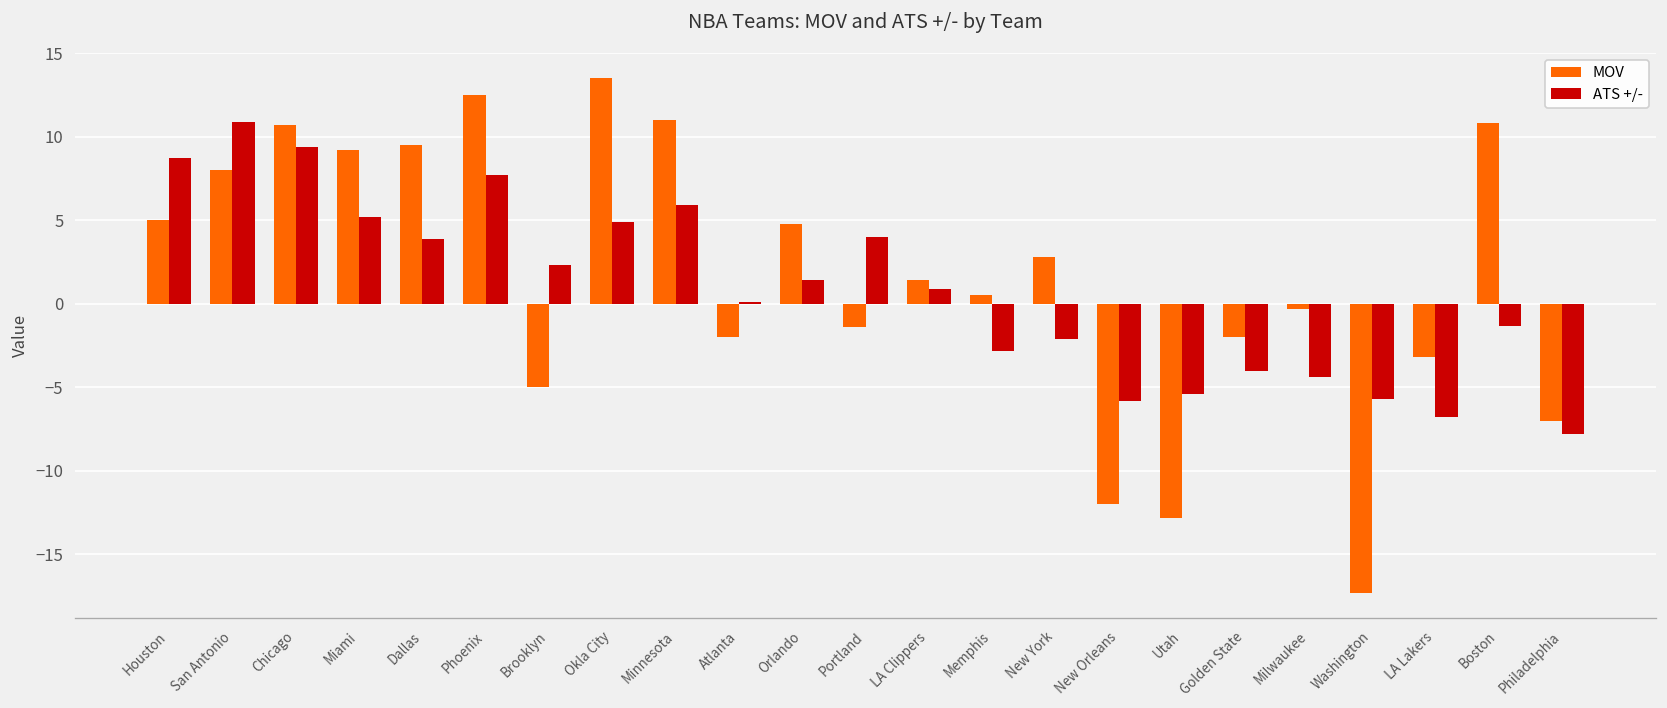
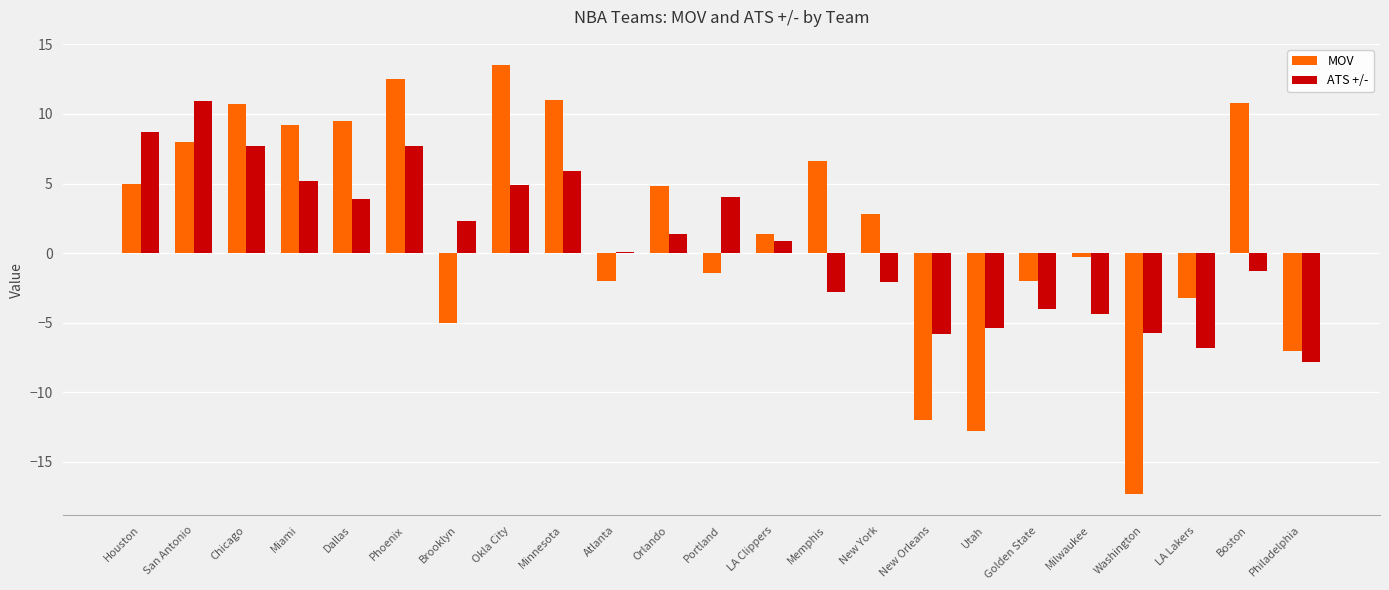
ATS +/-, Chicago: 9.4 -> 7.7
MOV, Memphis: 0.5 -> 6.6
